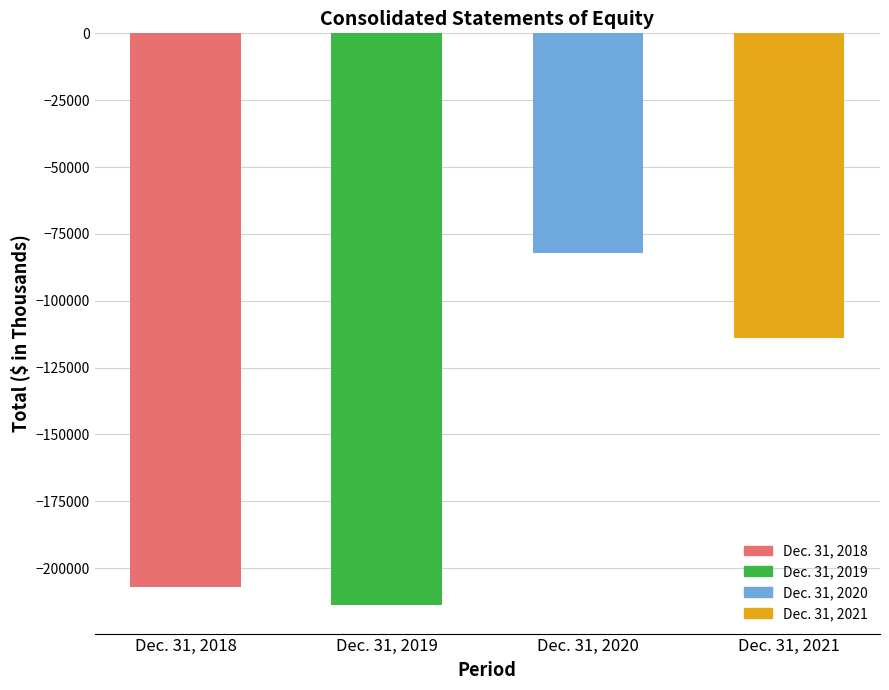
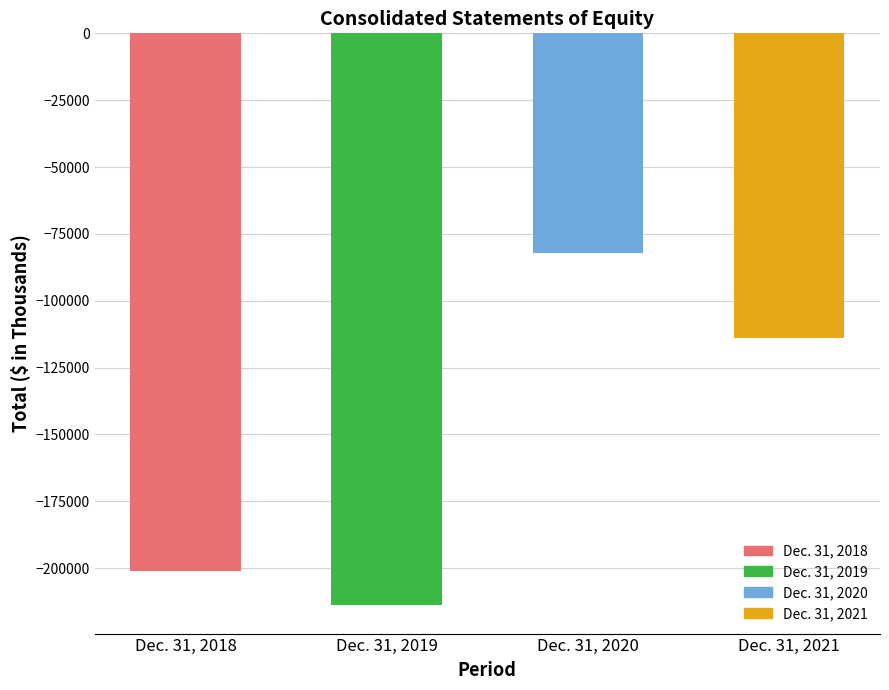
Dec. 31, 2018: -207000 -> -201000
